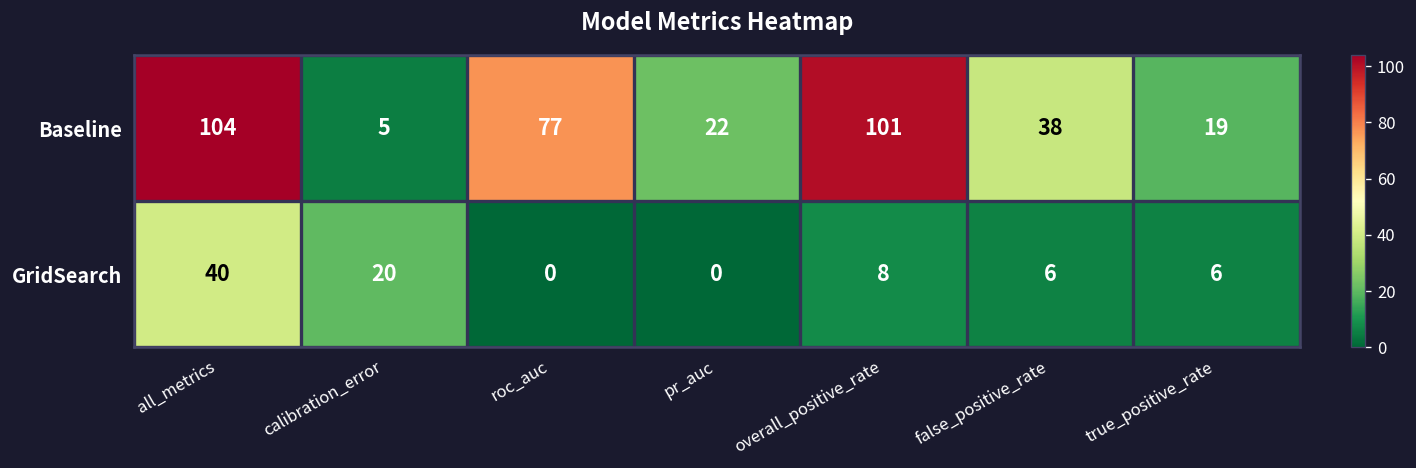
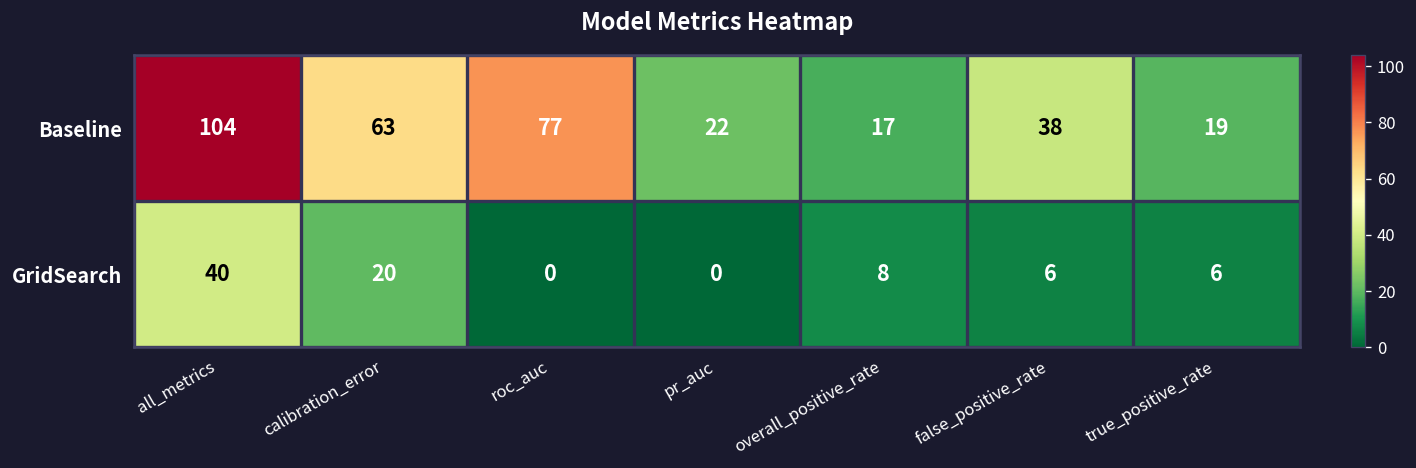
Baseline, calibration_error: 5 -> 63
Baseline, overall_positive_rate: 101 -> 17
